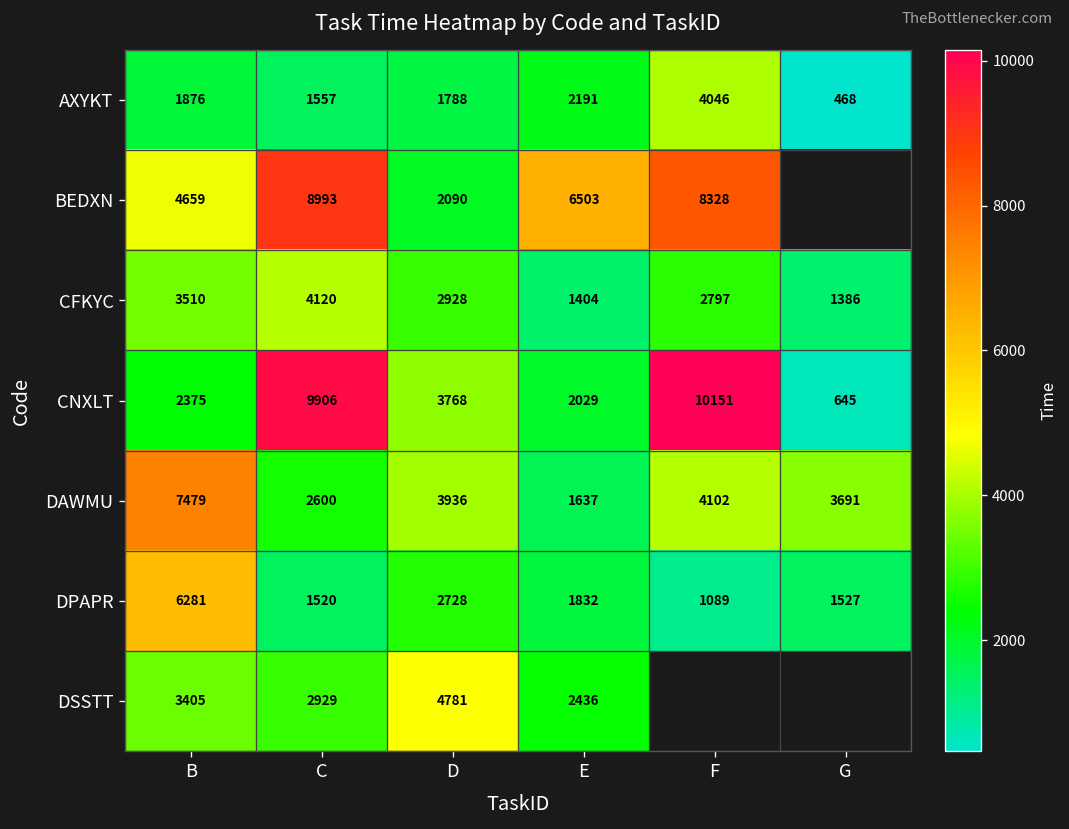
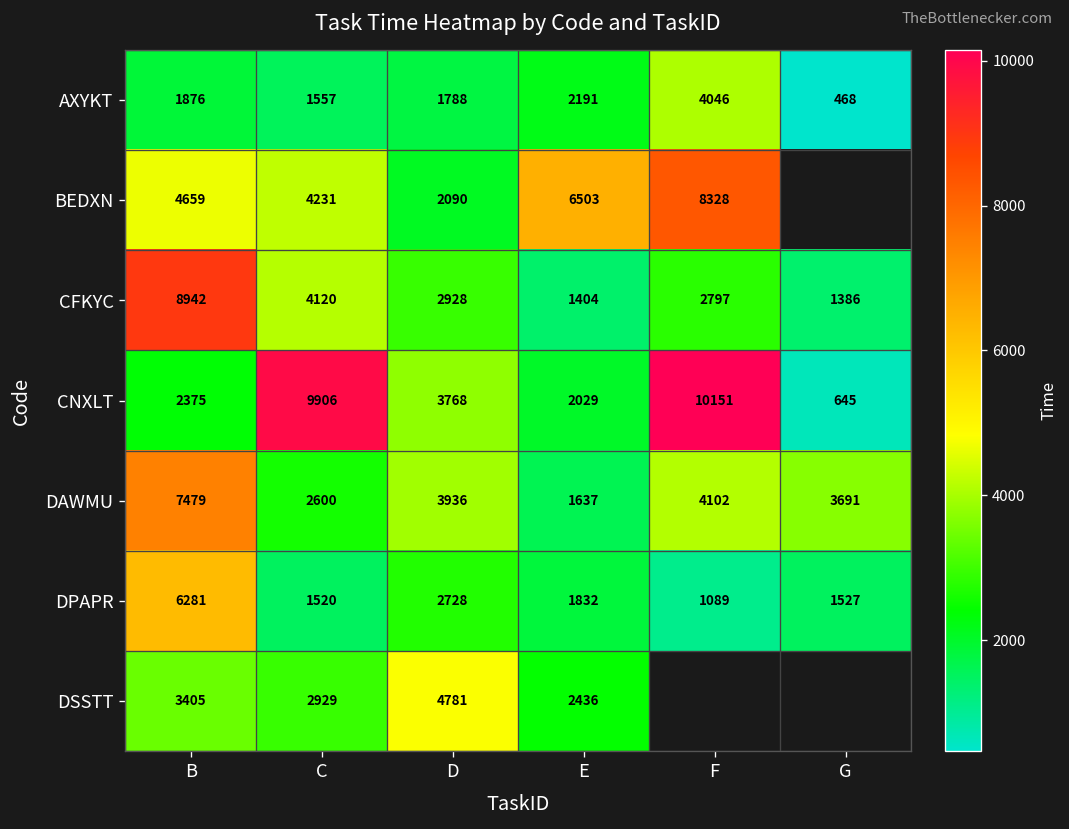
BEDXN, C: 8993 -> 4231
CFKYC, B: 3510 -> 8942
